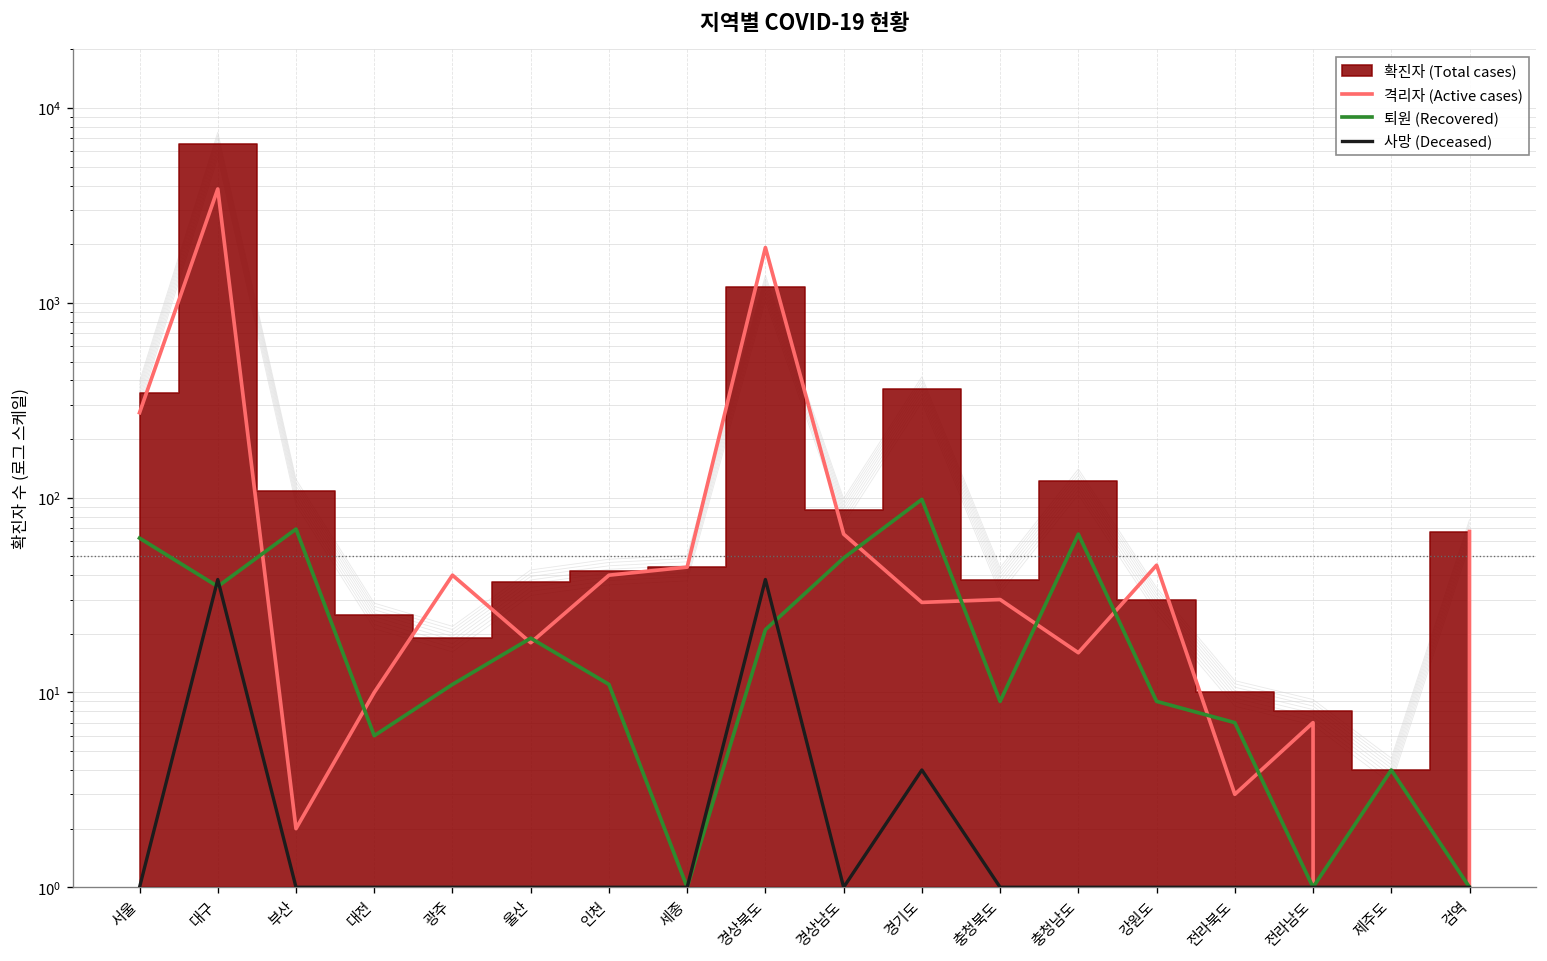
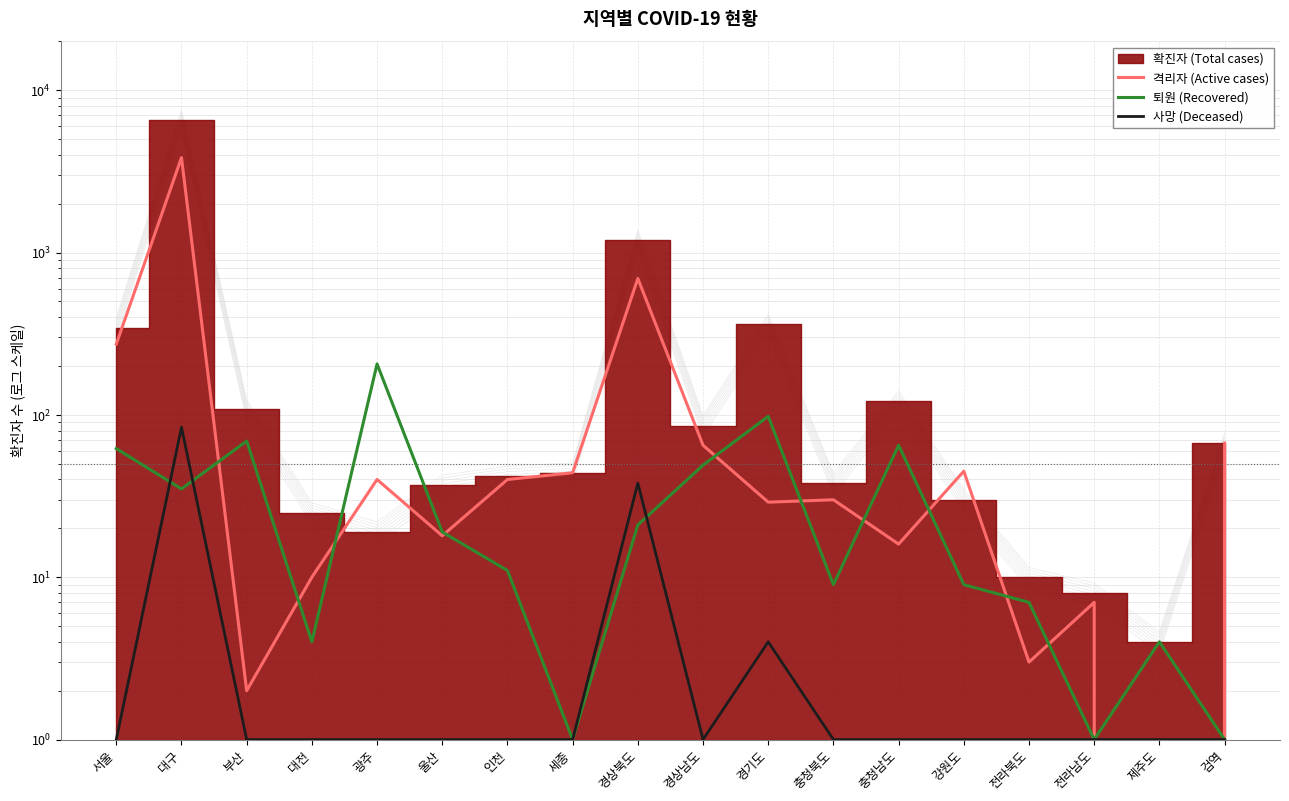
사망 (Deceased), 대구: 38 -> 80
퇴원 (Recovered), 대전: 6 -> 4
퇴원 (Recovered), 광주: 11 -> 210
격리자 (Active cases), 경상북도: 1900 -> 690
